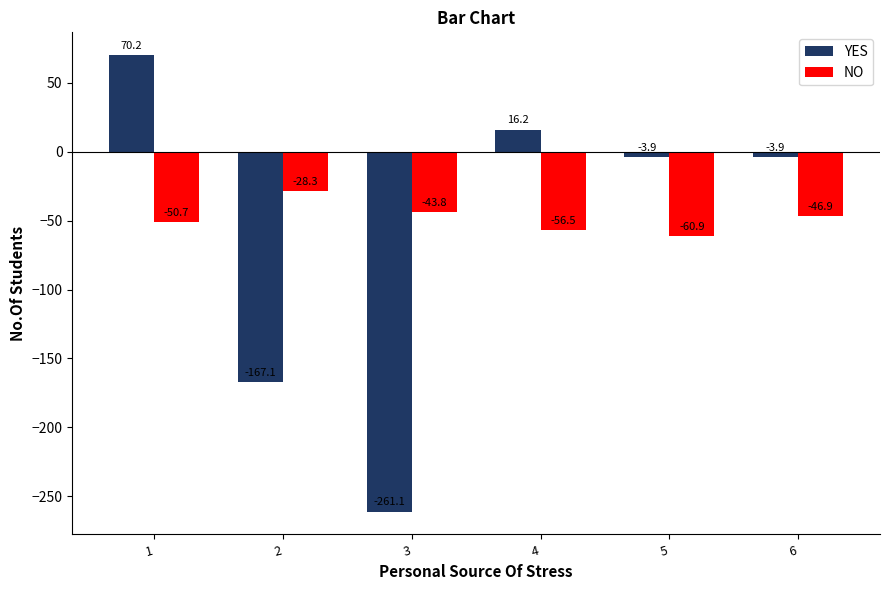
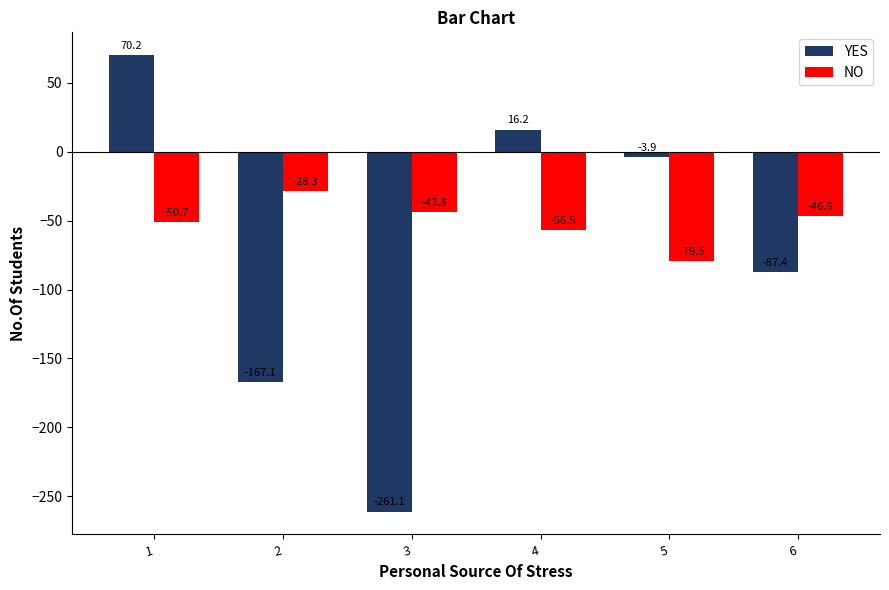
NO, 5: -60.9 -> -79.5
YES, 6: -3.9 -> -87.4
